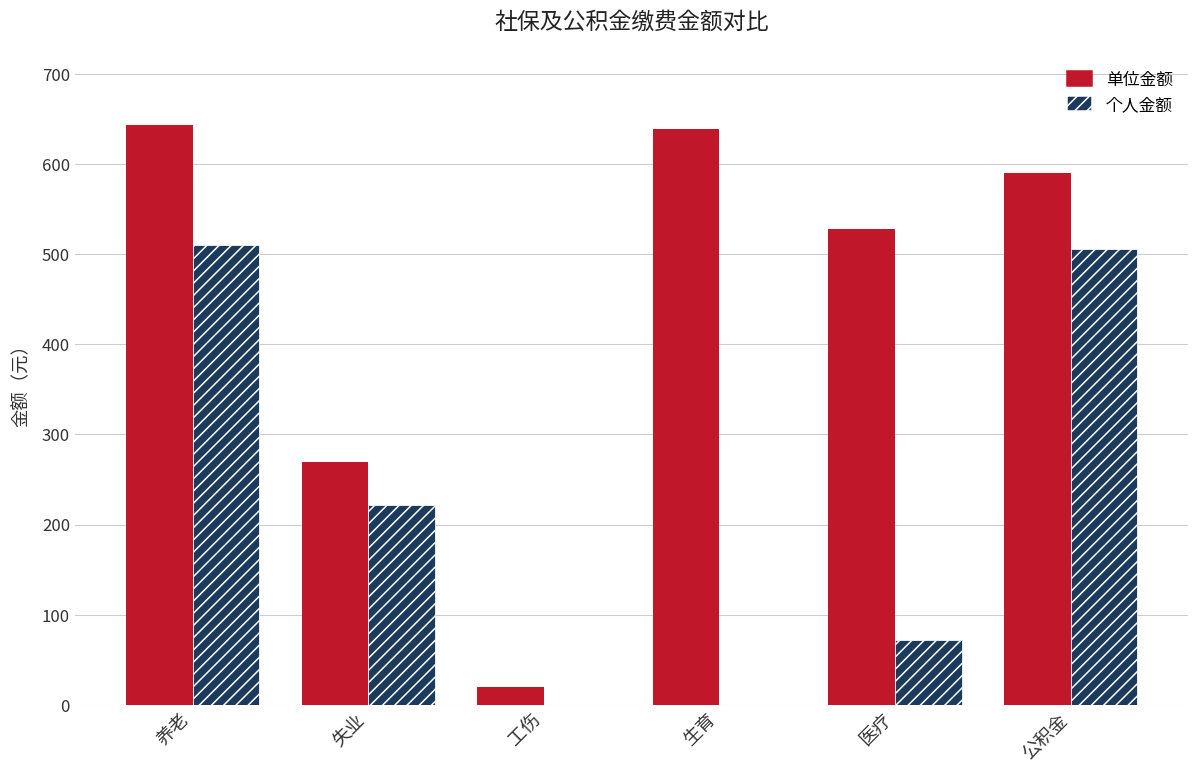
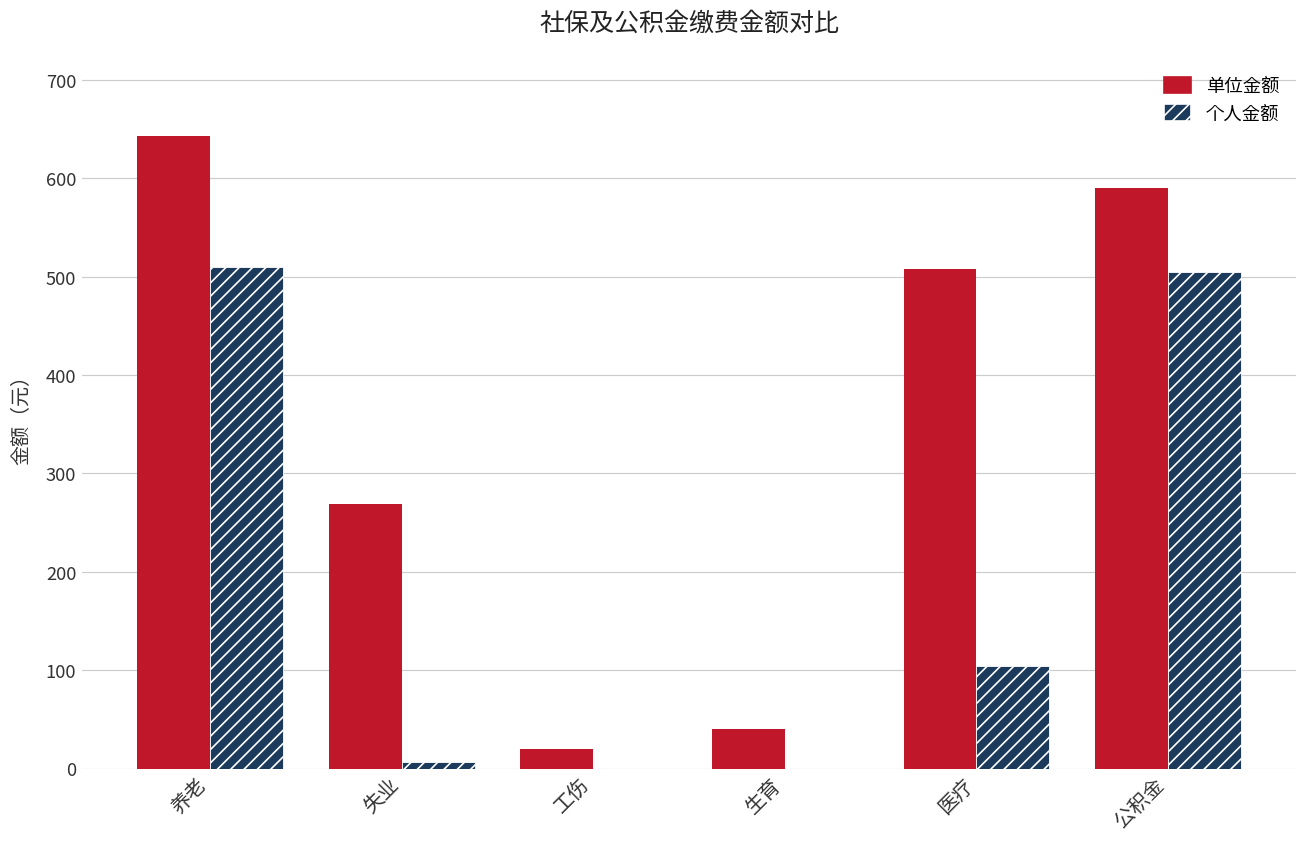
个人金额, 失业: 220 -> 10
单位金额, 生育: 640 -> 40
单位金额, 医疗: 530 -> 510
个人金额, 医疗: 70 -> 100
